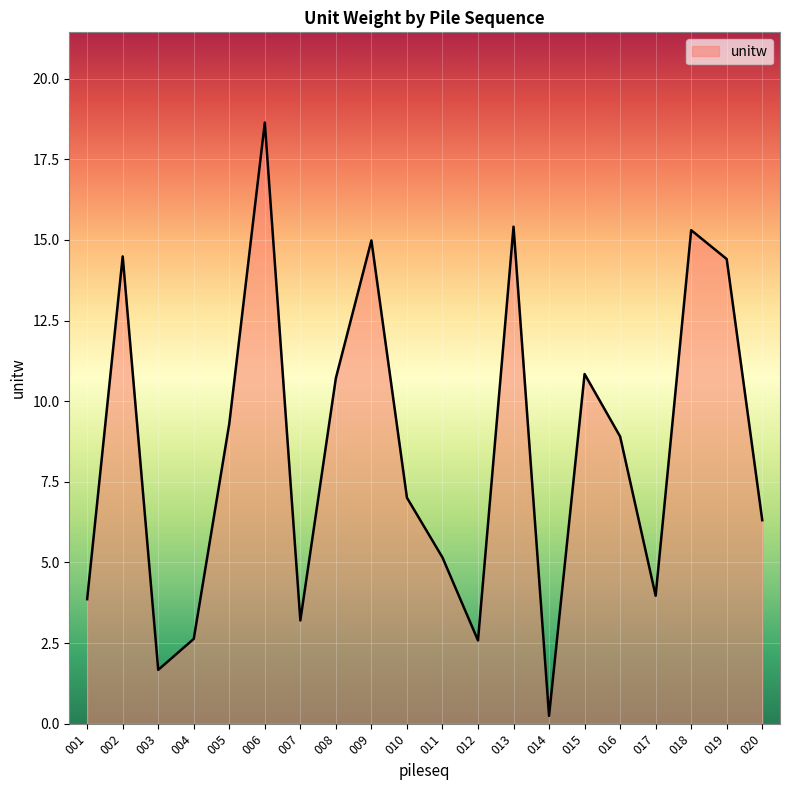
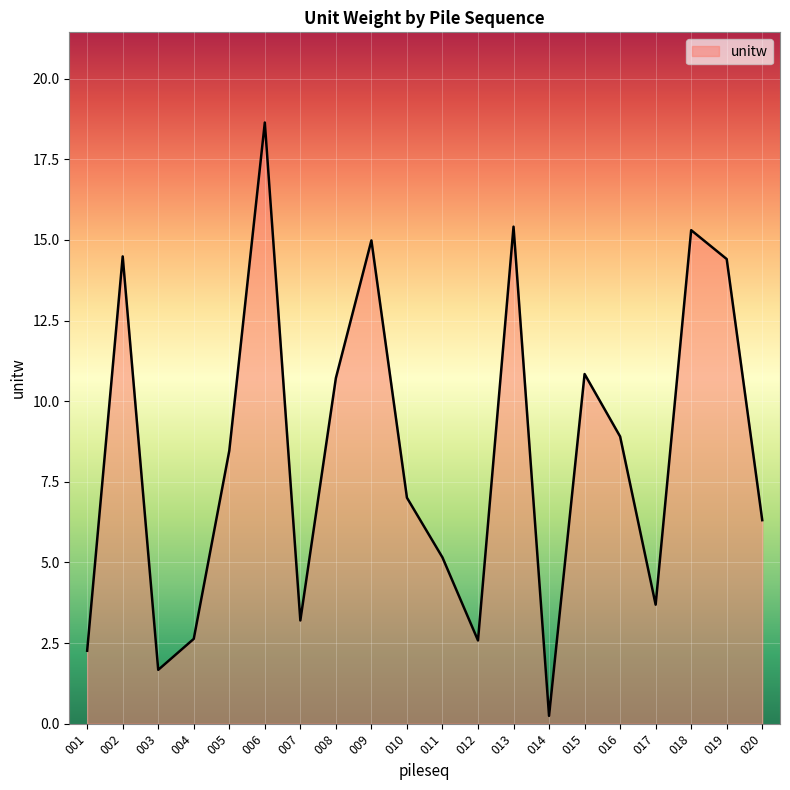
001: 3.9 -> 2.3
005: 9.3 -> 8.5
017: 4.0 -> 3.7
